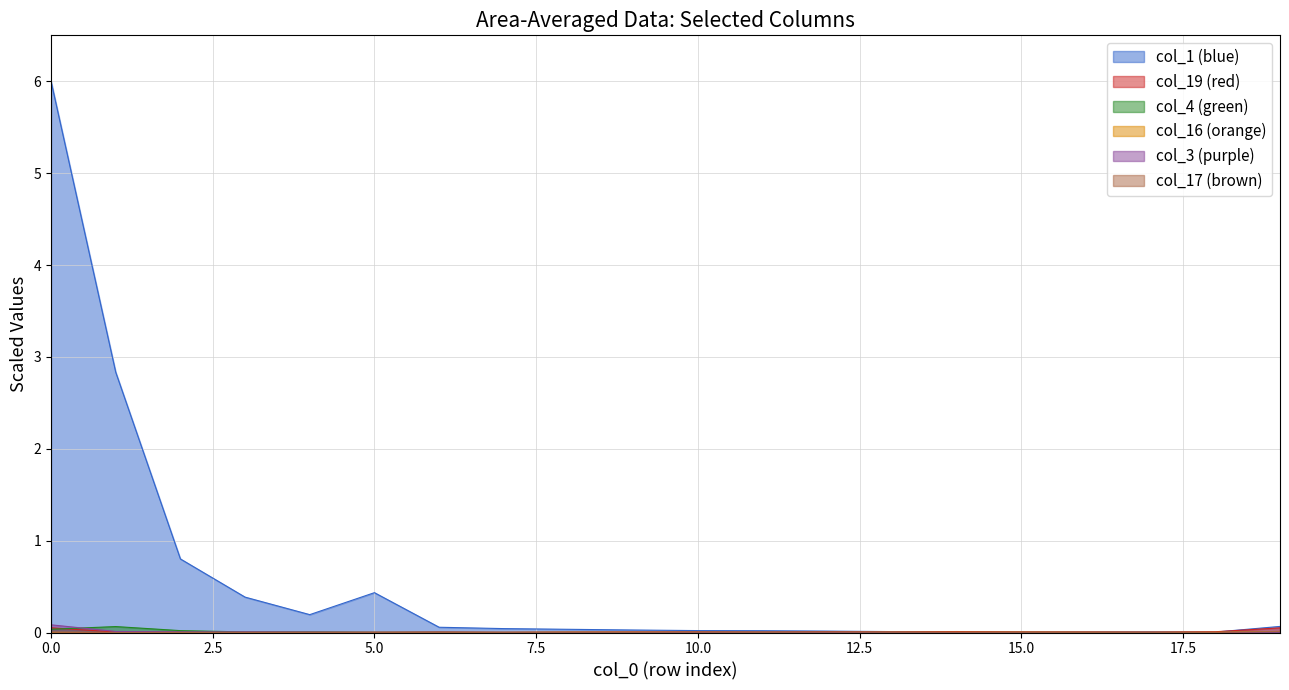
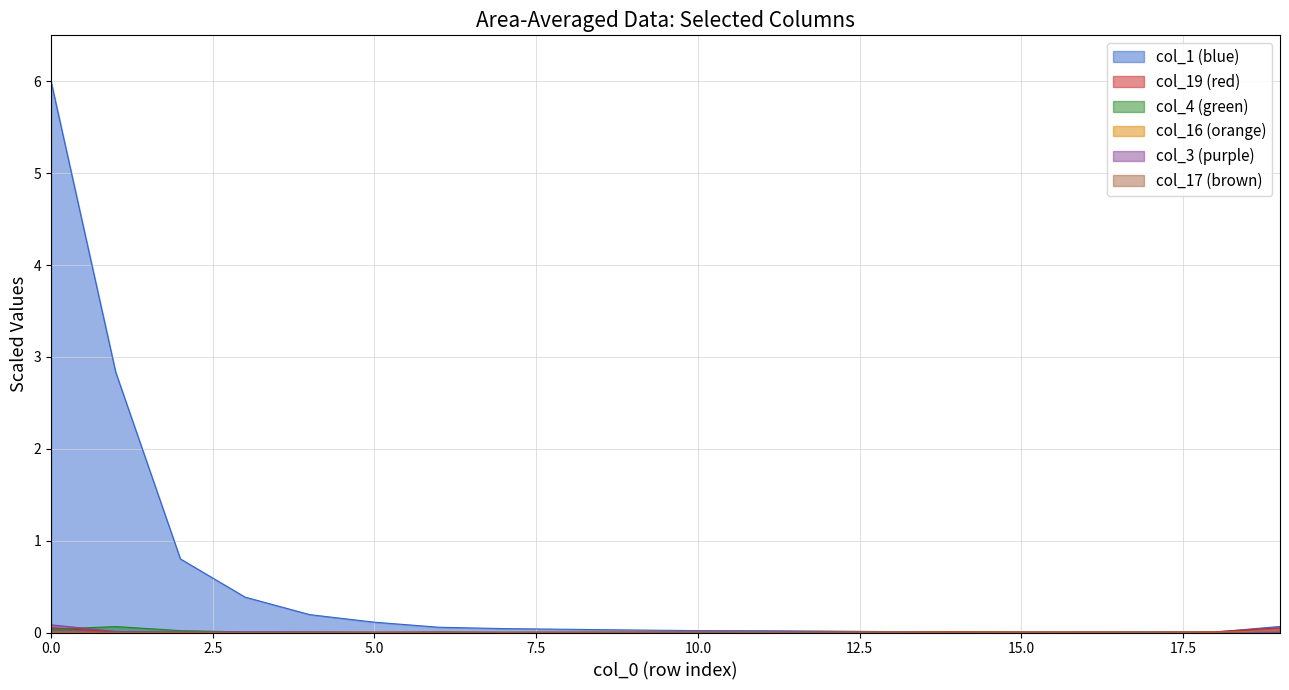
col_1 (blue), 5.0: 0.4 -> 0.1
